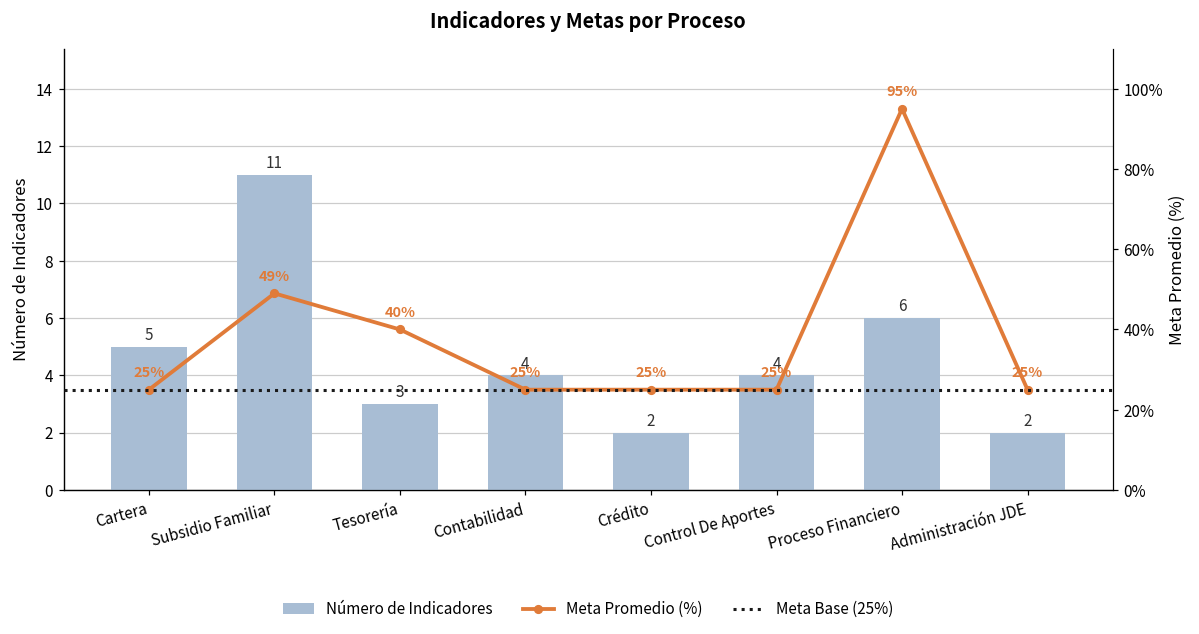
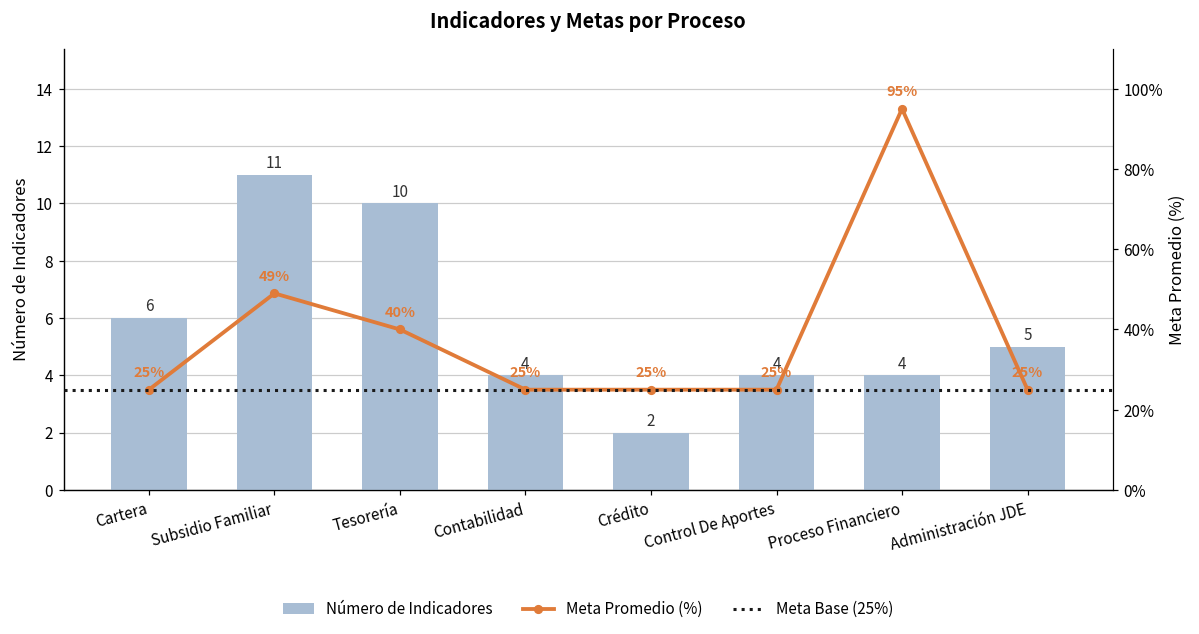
Número de Indicadores, Cartera: 5 -> 6
Número de Indicadores, Tesorería: 3 -> 10
Número de Indicadores, Proceso Financiero: 6 -> 4
Número de Indicadores, Administración JDE: 2 -> 5
